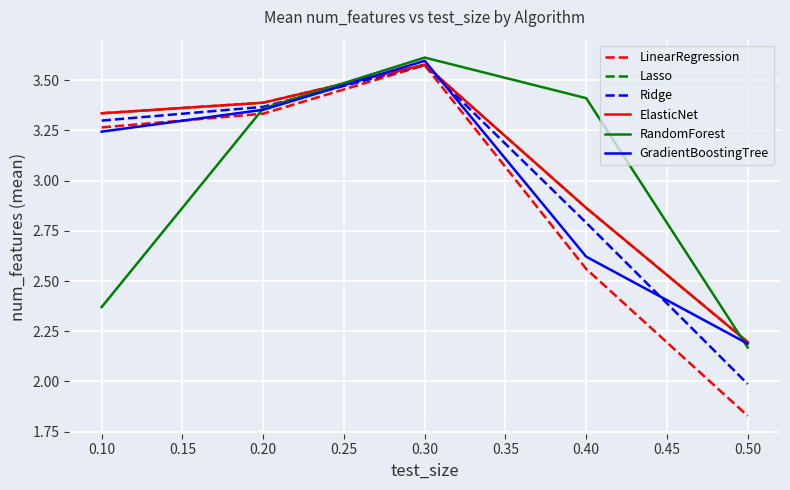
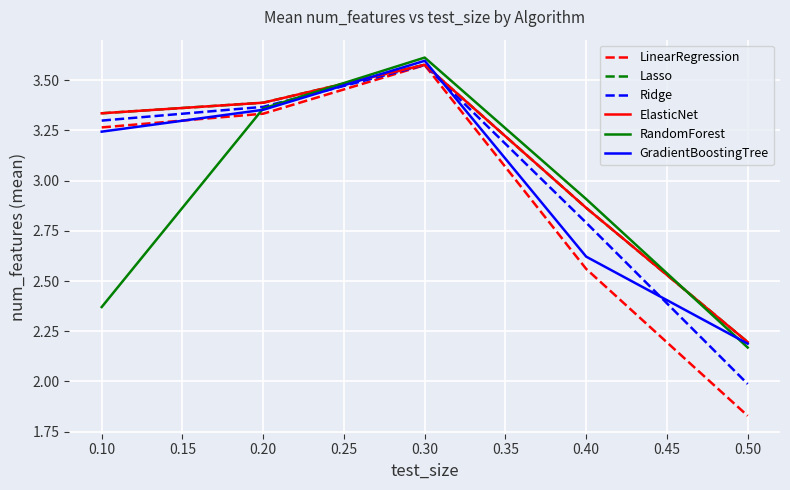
RandomForest, 0.40: 3.41 -> 2.91
